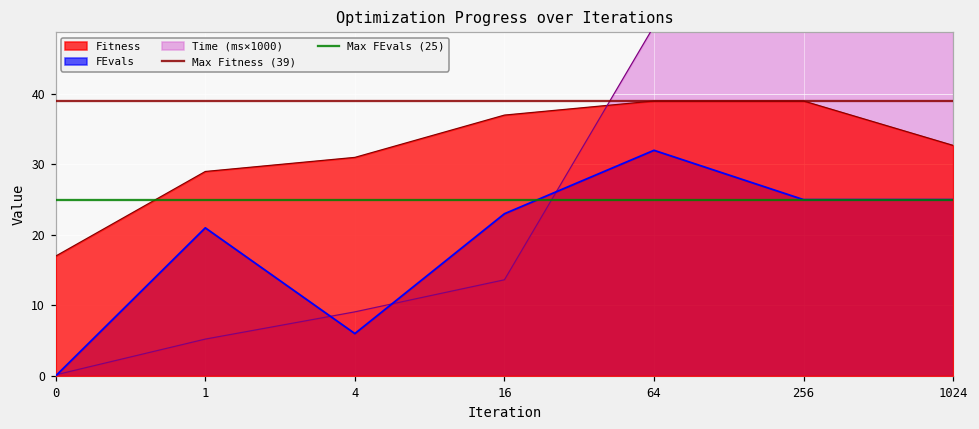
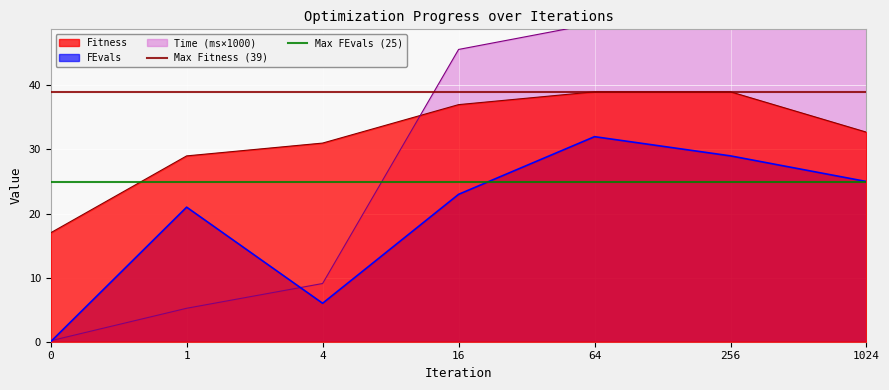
Time (ms×1000), 16: 14 -> 46
FEvals, 256: 25 -> 29
